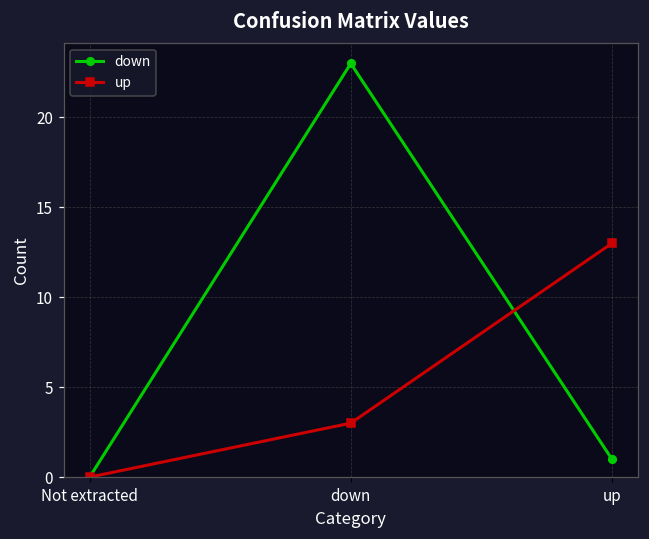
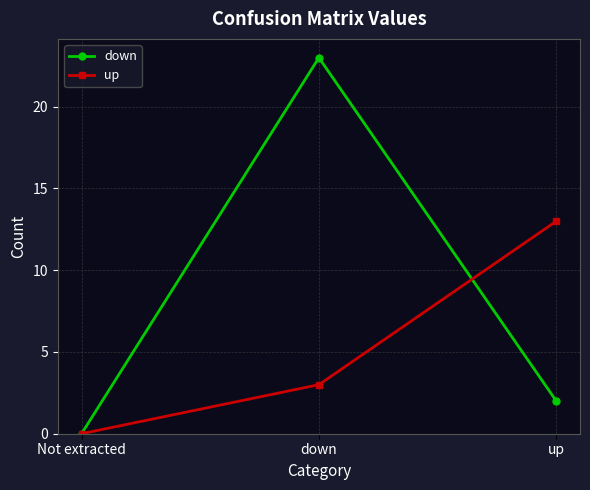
down, up: 1 -> 2
